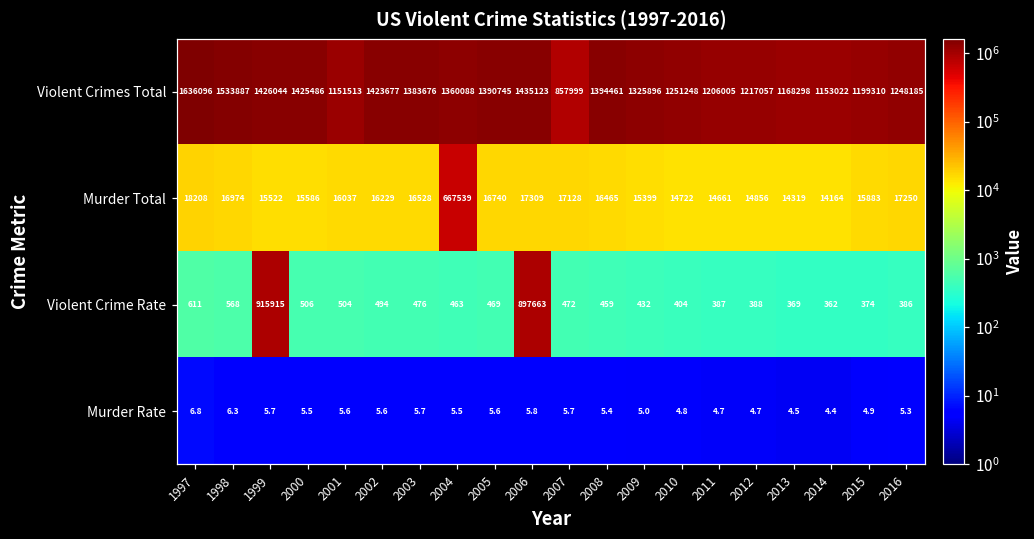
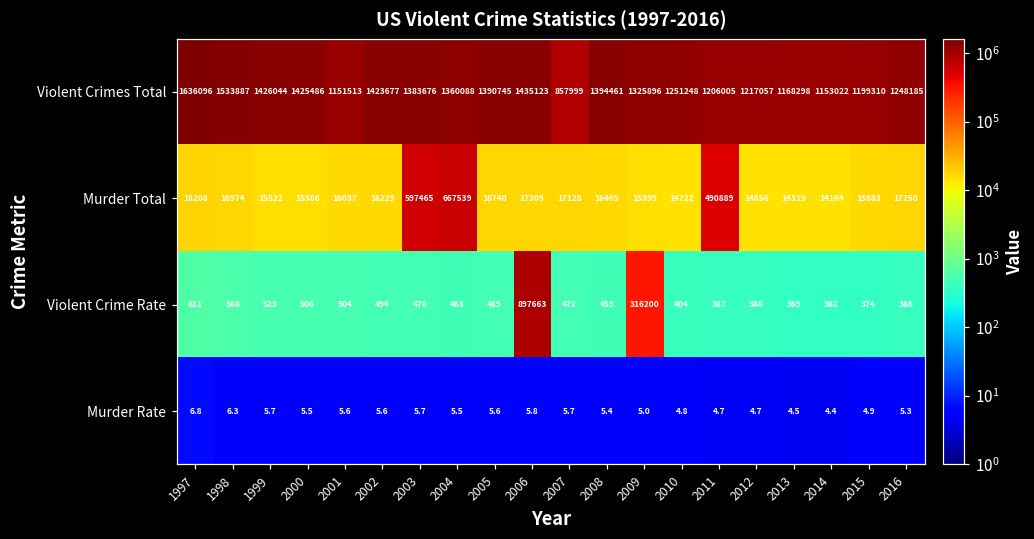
Murder Total, 2003: 16528 -> 597465
Murder Total, 2011: 14661 -> 490889
Violent Crime Rate, 1999: 915915 -> 523
Violent Crime Rate, 2009: 432 -> 316200
